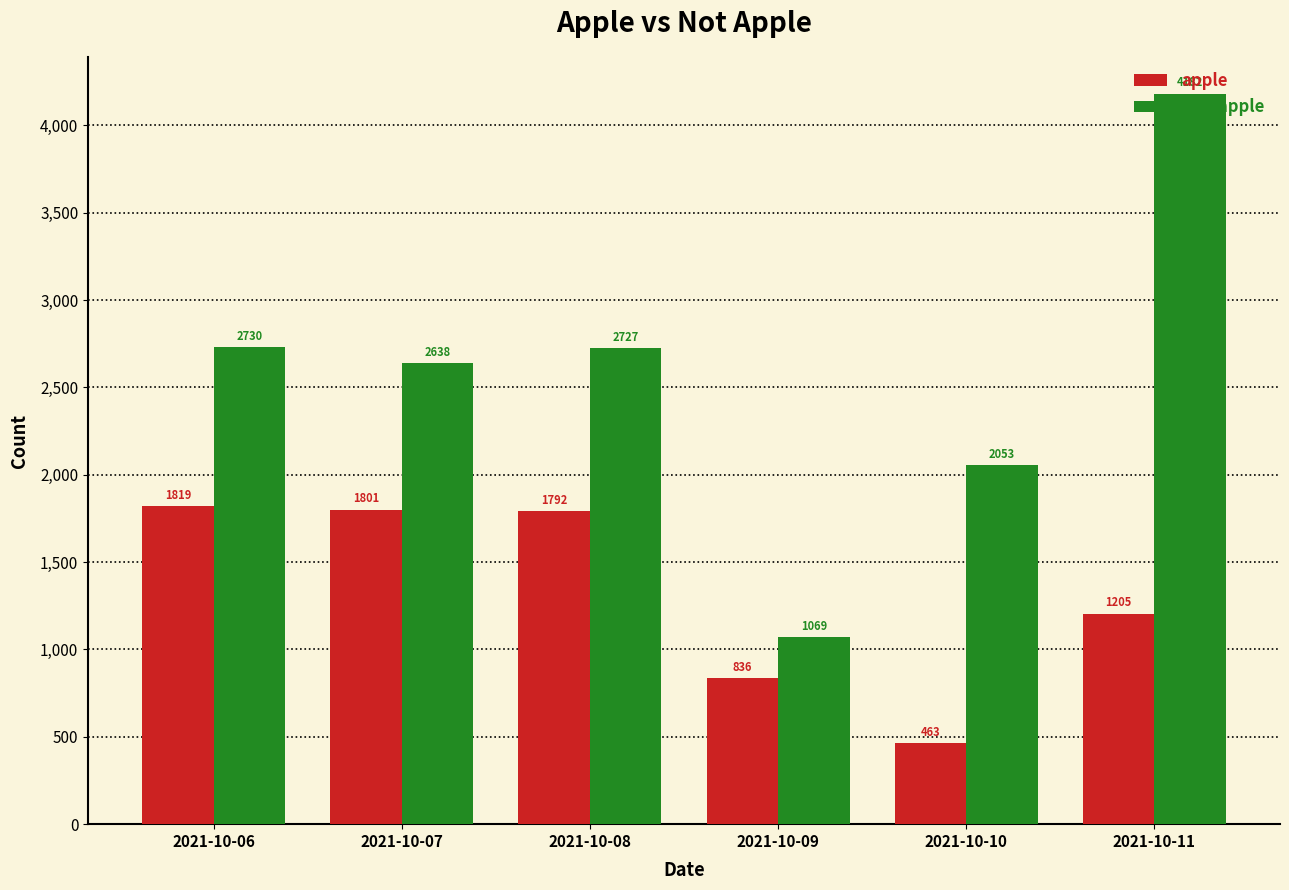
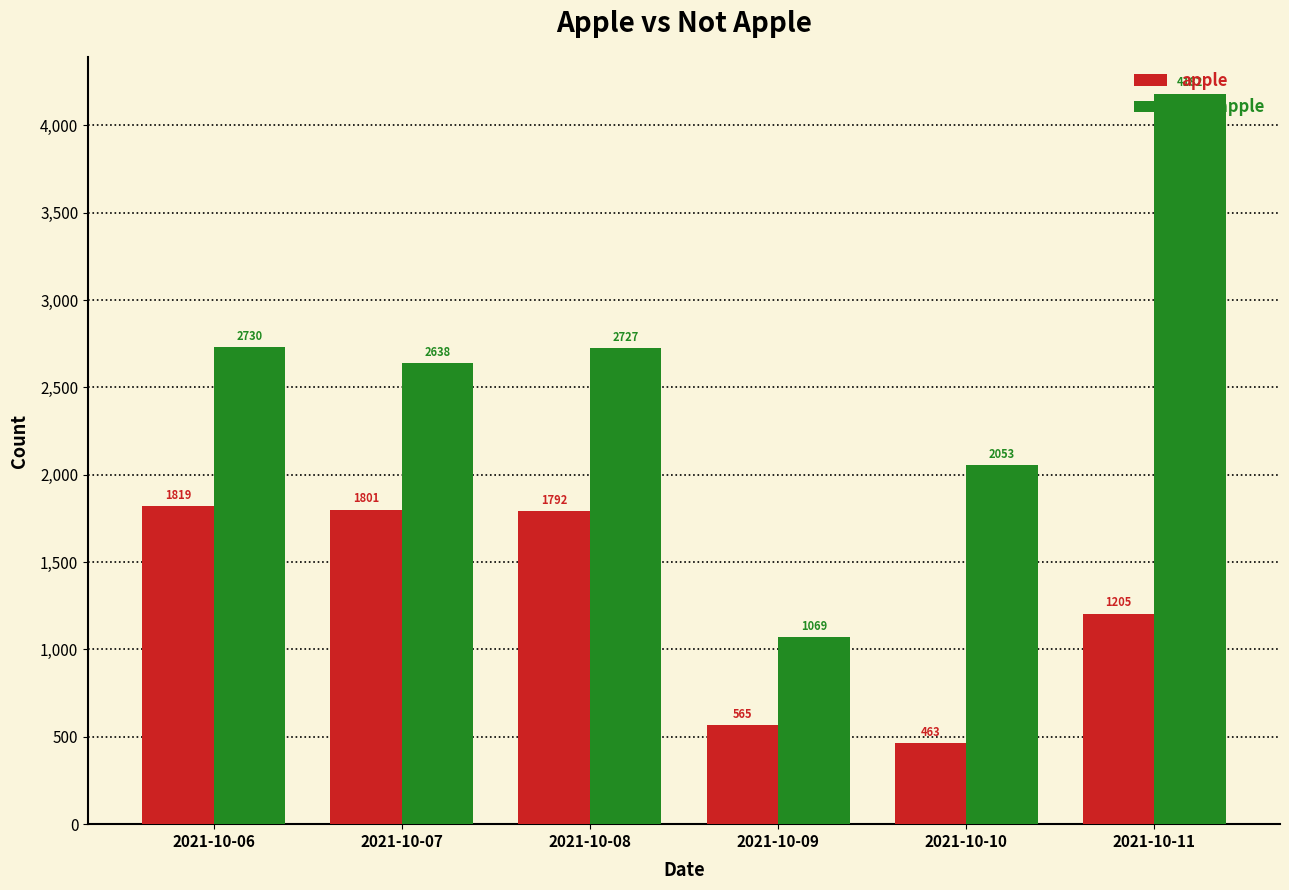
apple, 2021-10-09: 836 -> 565
